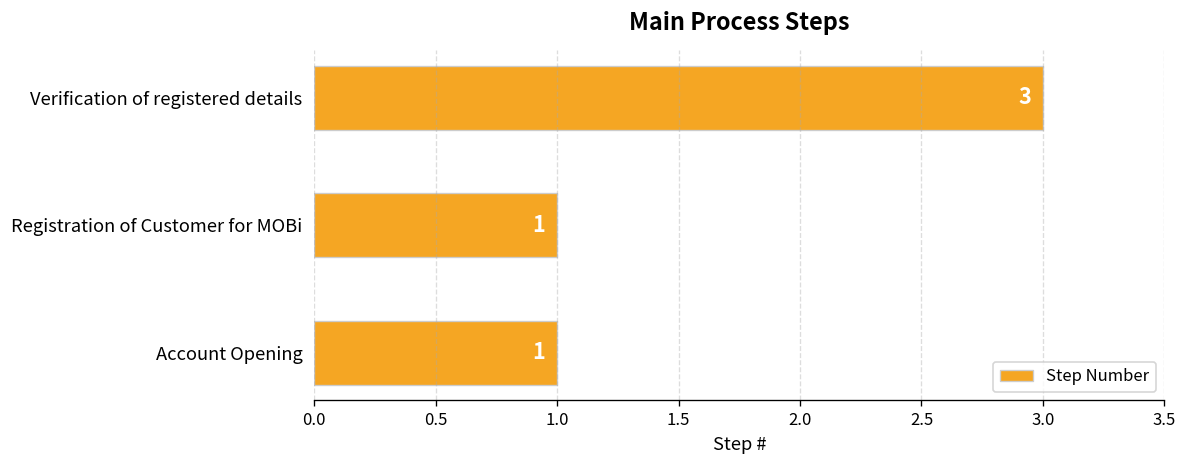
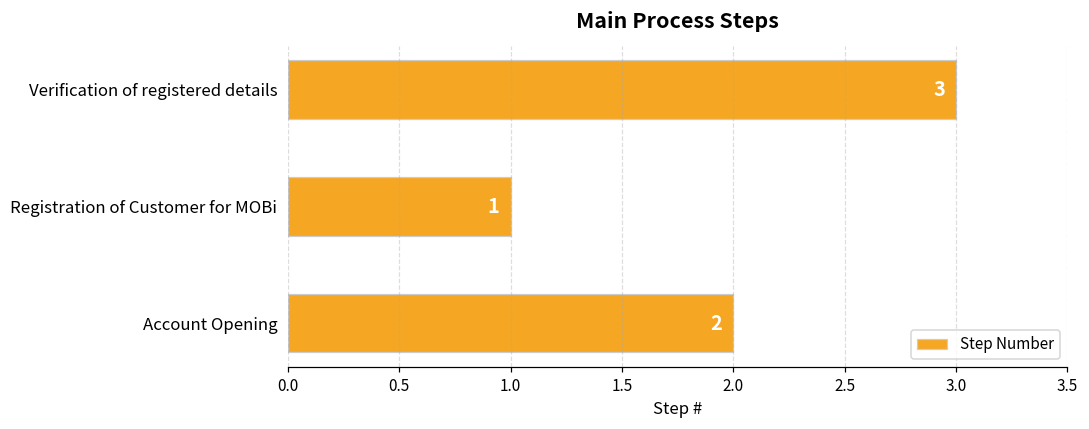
Account Opening: 1 -> 2
